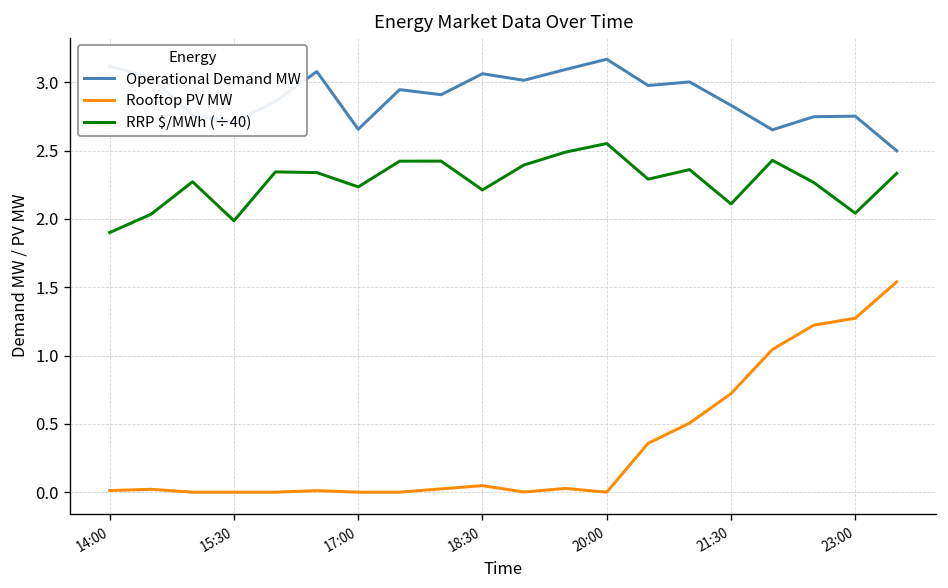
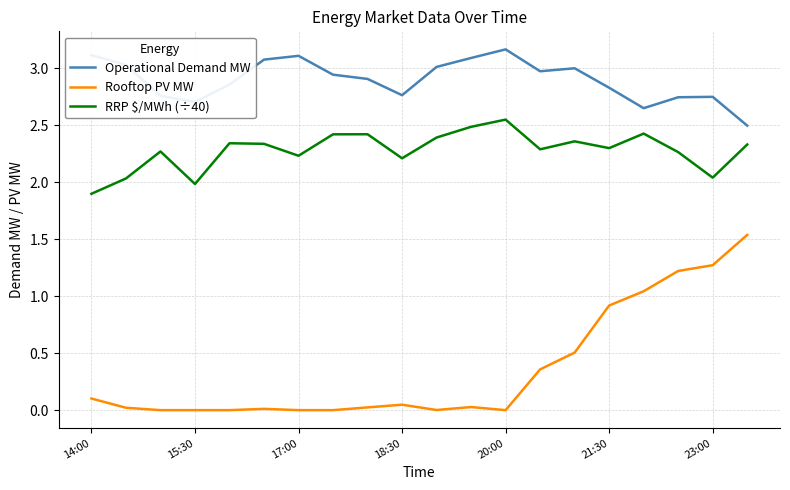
Rooftop PV MW, 14:00: 0.01 -> 0.10
Operational Demand MW, 17:00: 2.66 -> 3.11
Operational Demand MW, 18:30: 3.06 -> 2.77
Rooftop PV MW, 21:30: 0.72 -> 0.92
RRP $/MWh (÷40), 21:30: 2.11 -> 2.30
